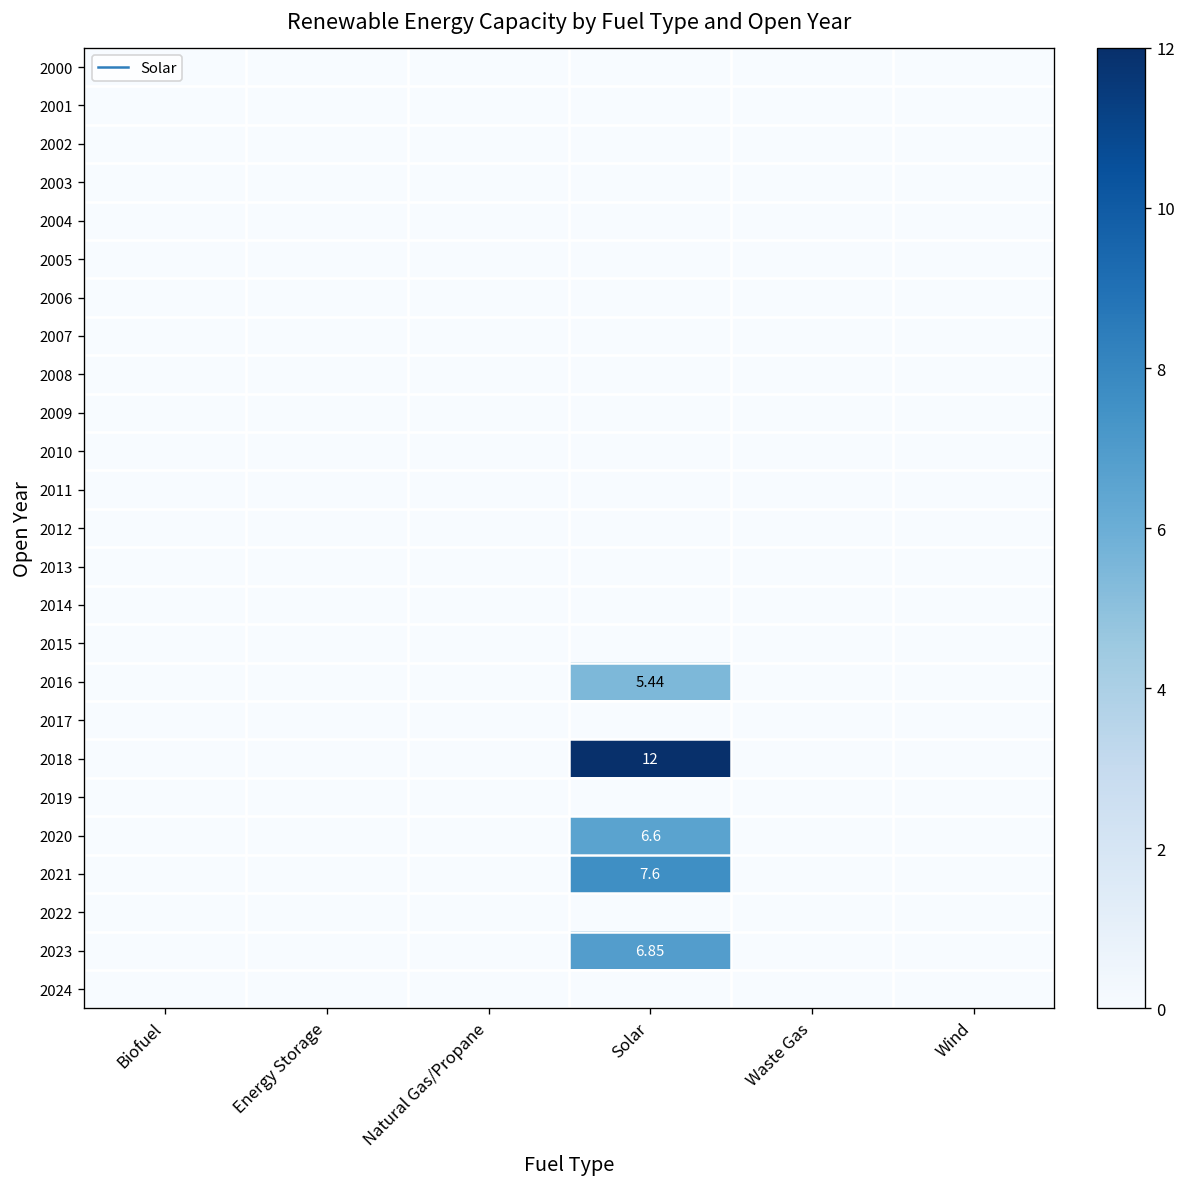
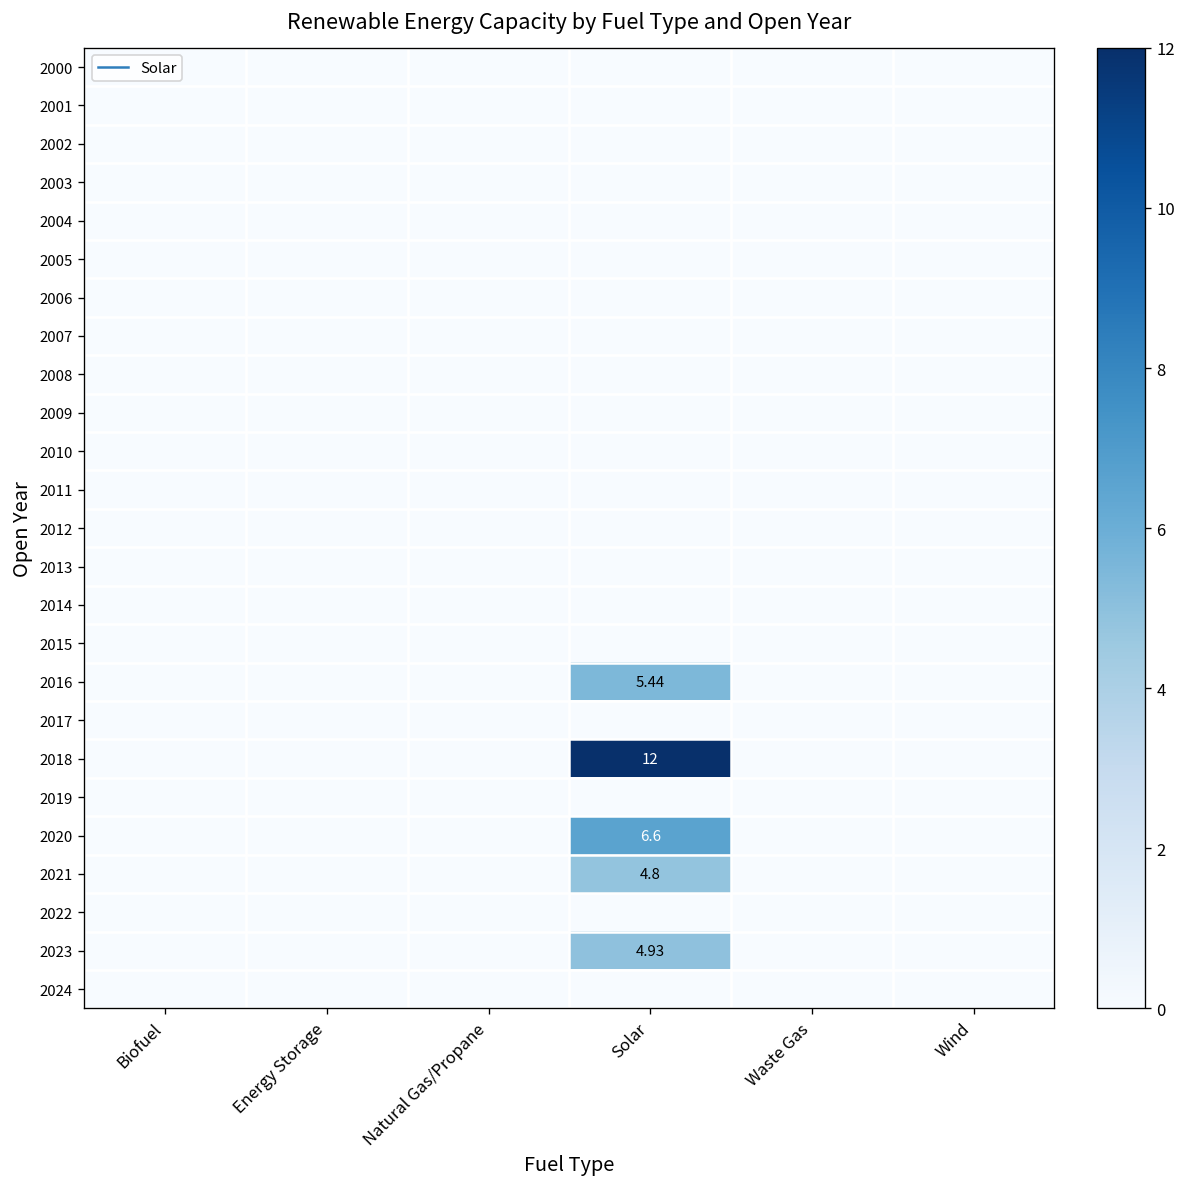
2021, Solar: 7.6 -> 4.8
2023, Solar: 6.85 -> 4.93
